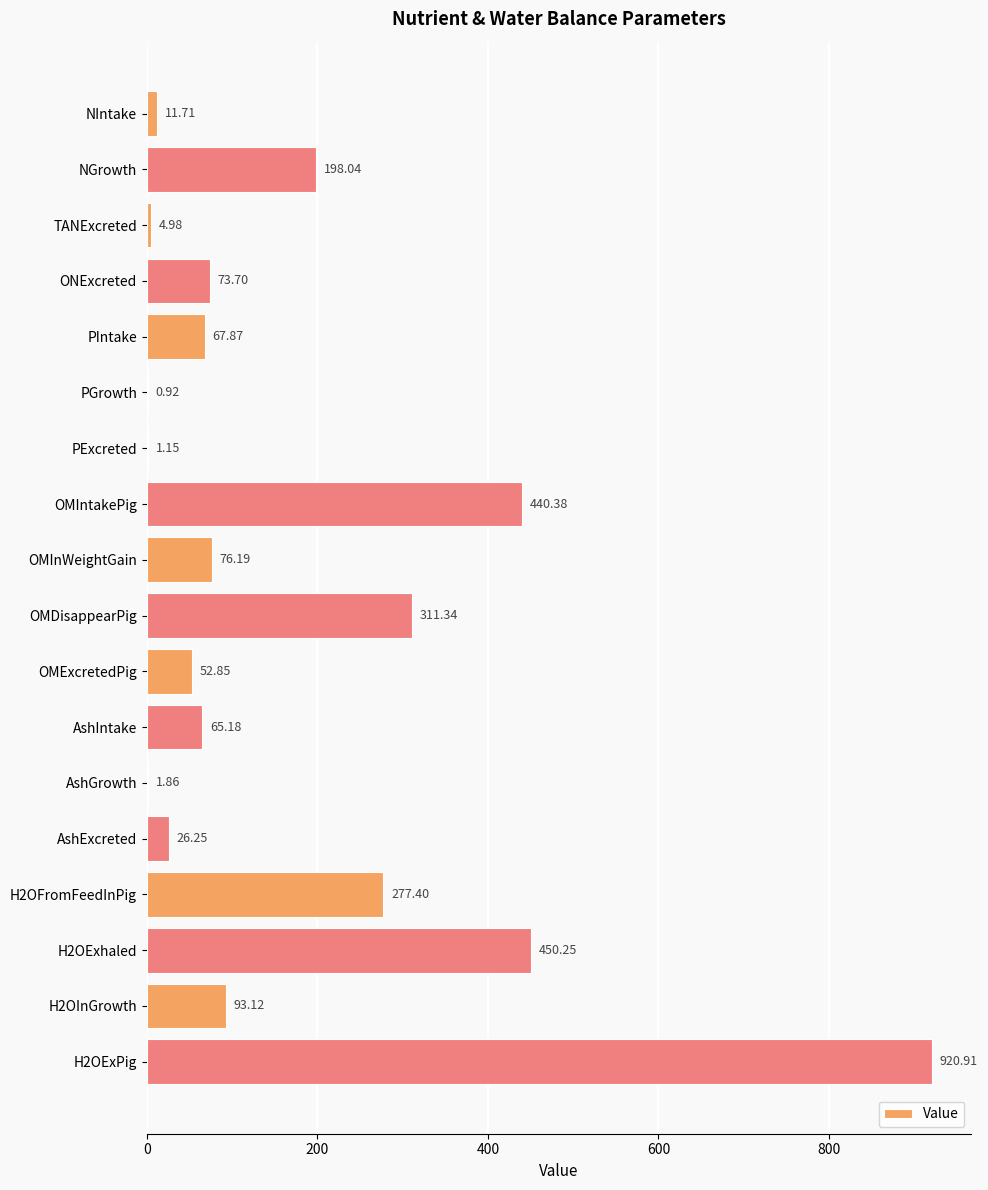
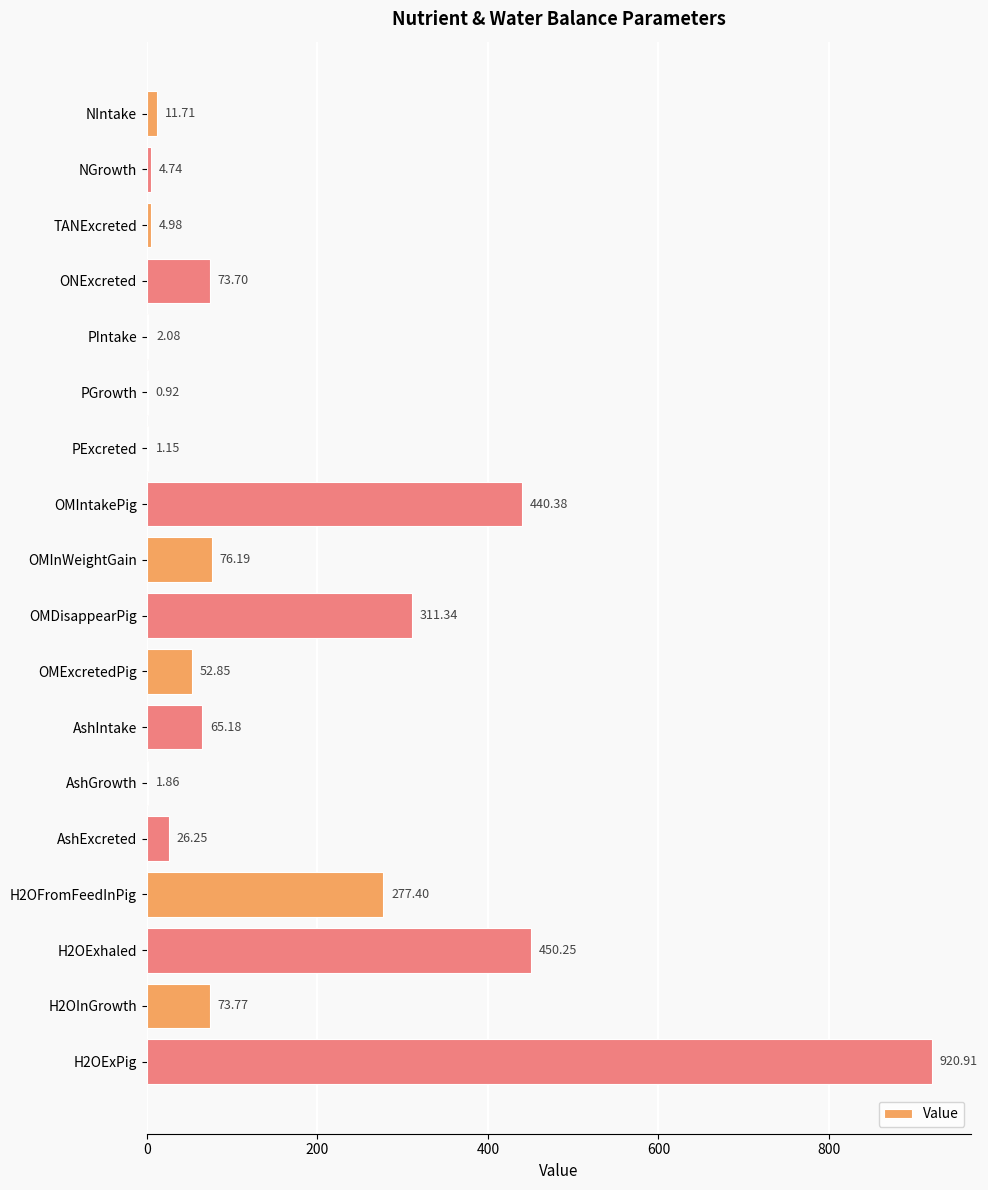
NGrowth: 198.04 -> 4.74
PIntake: 67.87 -> 2.08
H2OInGrowth: 93.12 -> 73.77
